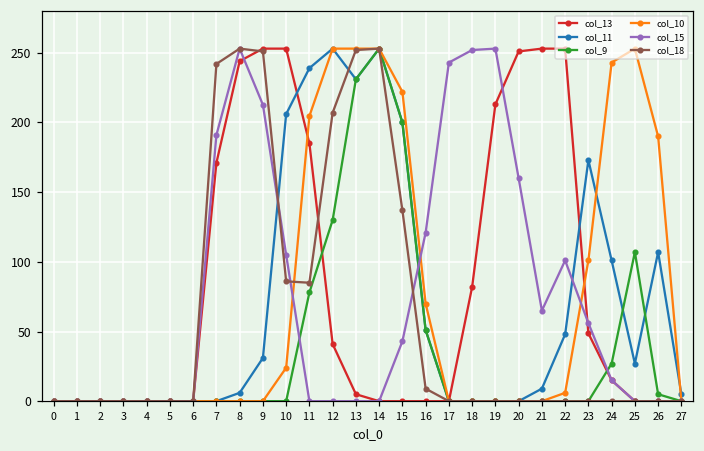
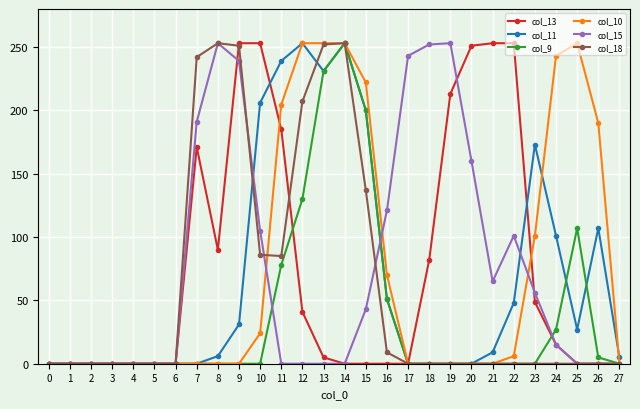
col_13, 8: 244 -> 90
col_15, 9: 213 -> 239
